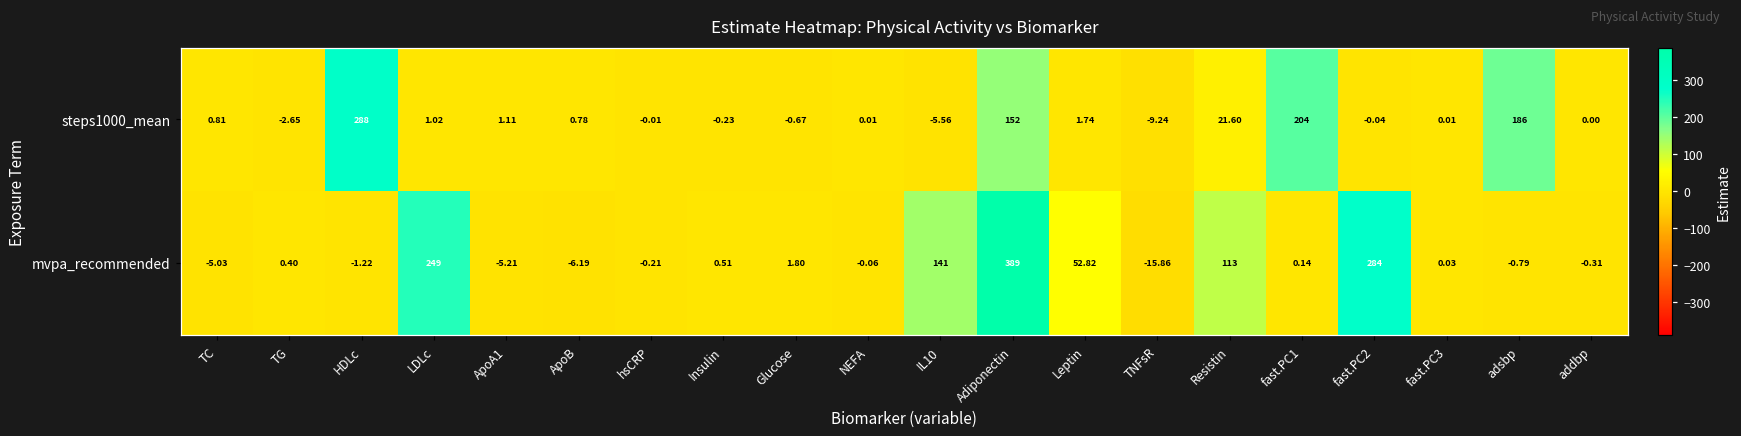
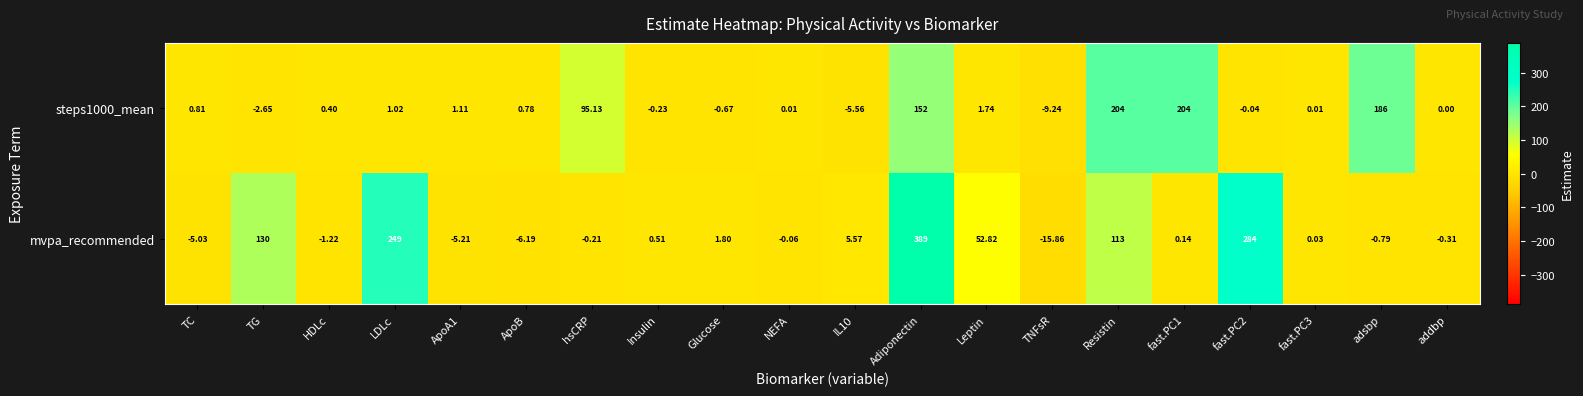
steps1000_mean, HDLc: 288 -> 0.40
steps1000_mean, hsCRP: -0.01 -> 95.13
steps1000_mean, Resistin: 21.60 -> 204
mvpa_recommended, TG: 0.40 -> 130
mvpa_recommended, IL10: 141 -> 5.57
